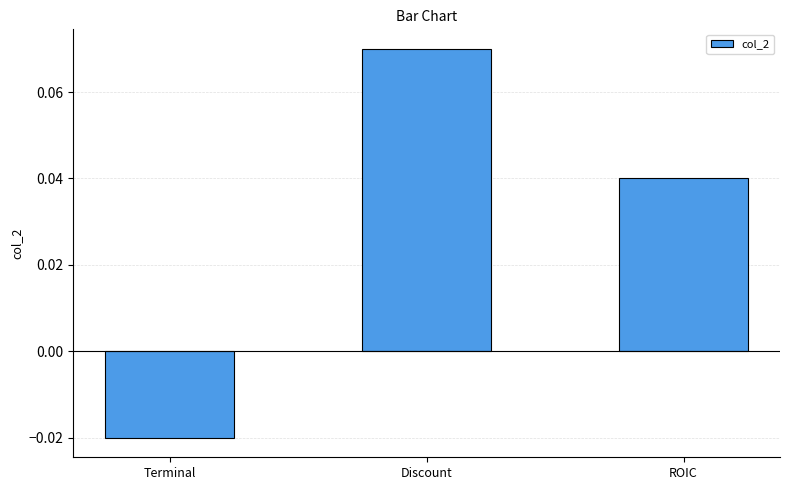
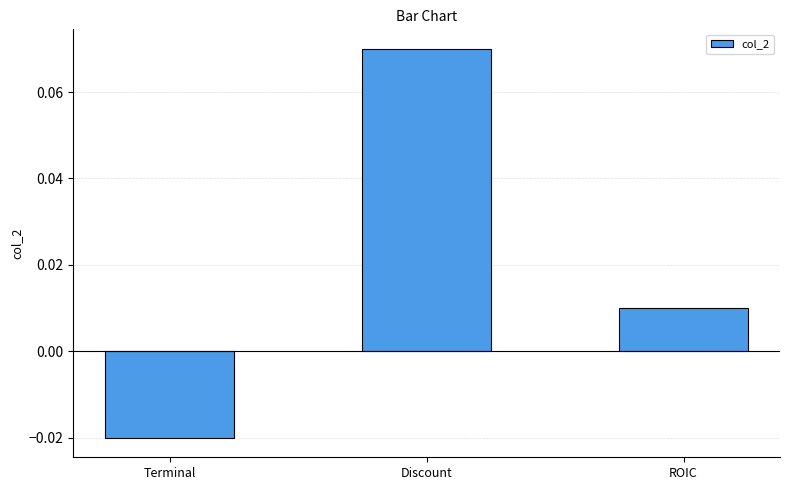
ROIC: 0.04 -> 0.01
